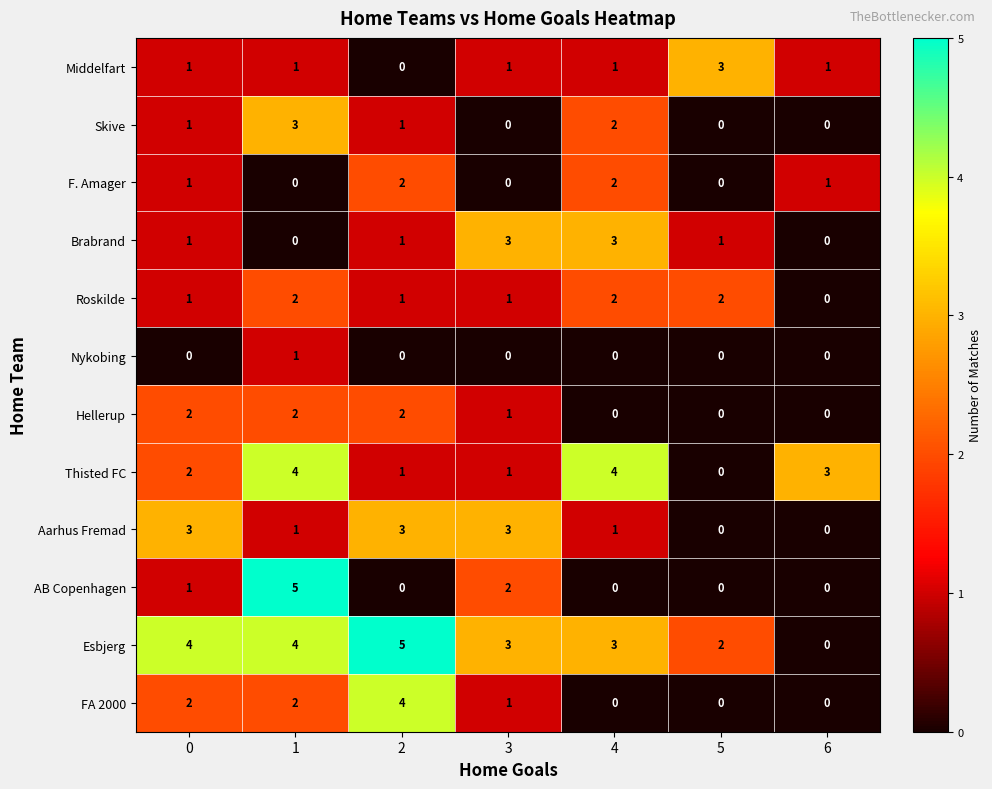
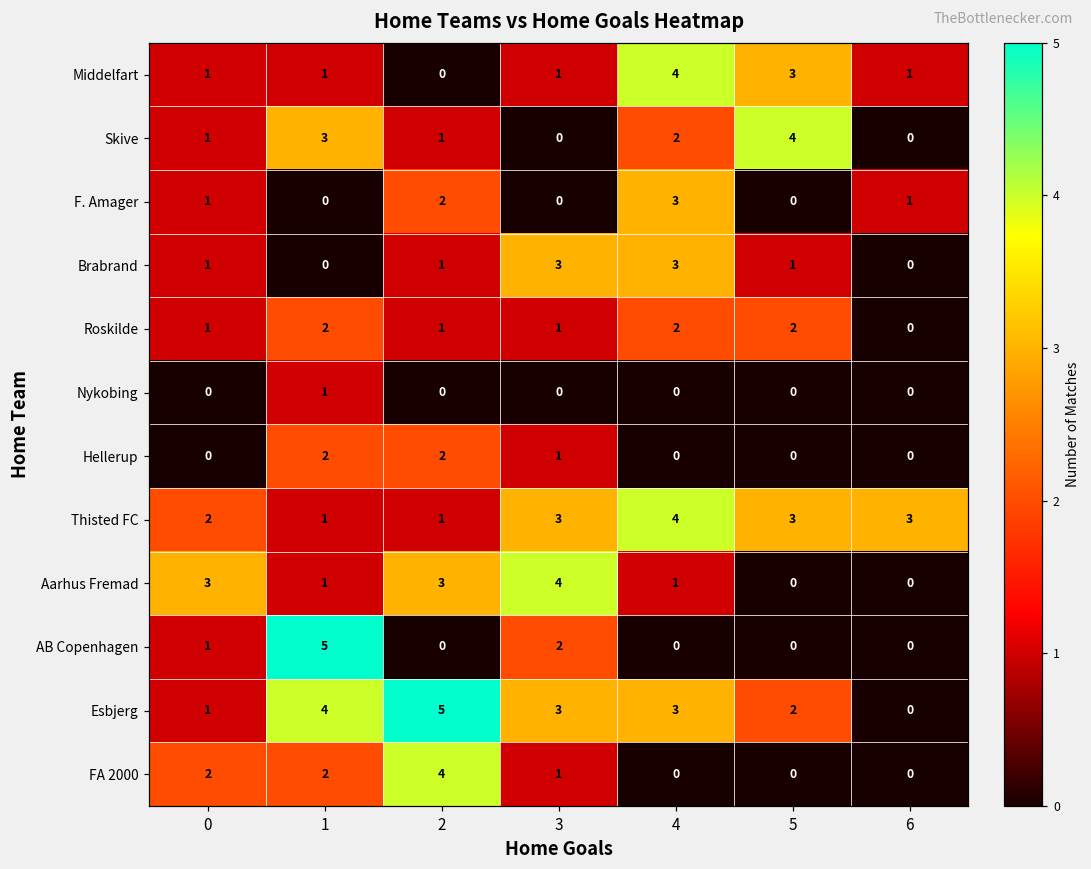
Middelfart, 4: 1 -> 4
Skive, 5: 0 -> 4
F. Amager, 4: 2 -> 3
Hellerup, 0: 2 -> 0
Thisted FC, 1: 4 -> 1
Thisted FC, 3: 1 -> 3
Thisted FC, 5: 0 -> 3
Aarhus Fremad, 3: 3 -> 4
Esbjerg, 0: 4 -> 1
